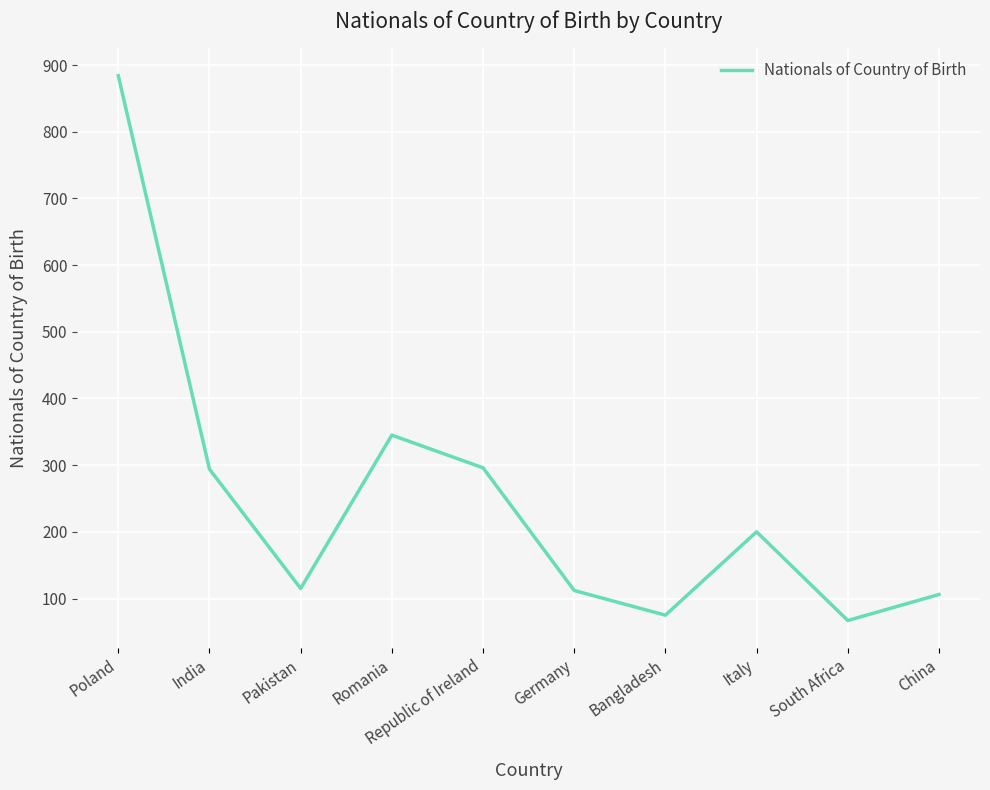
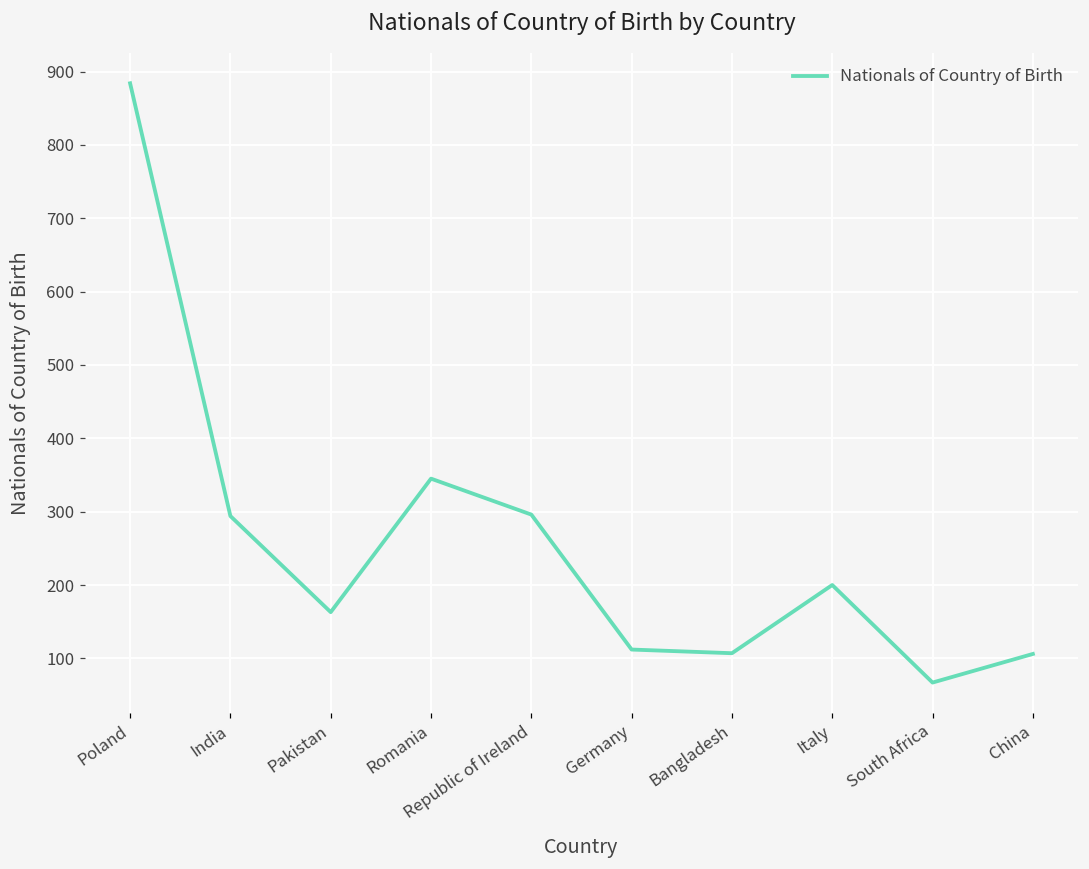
Pakistan: 120 -> 160
Bangladesh: 80 -> 110
